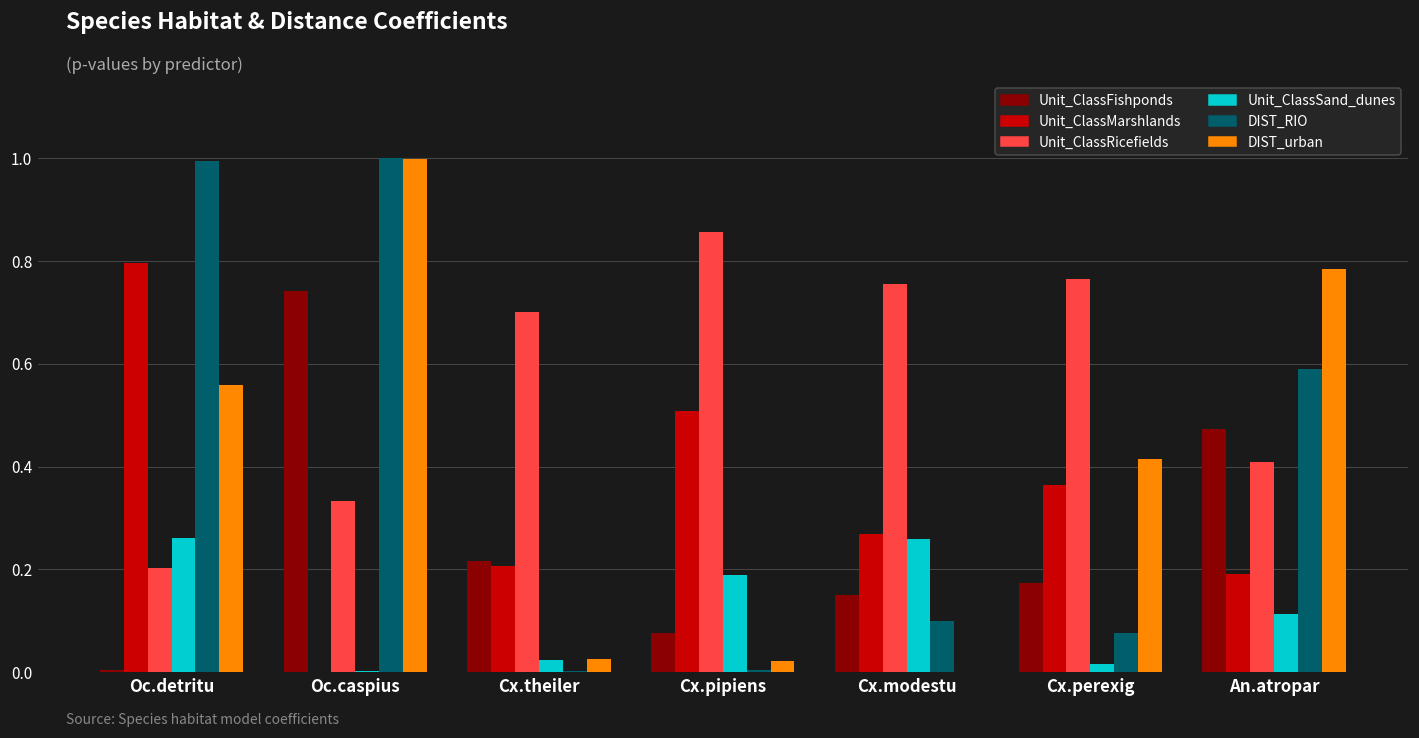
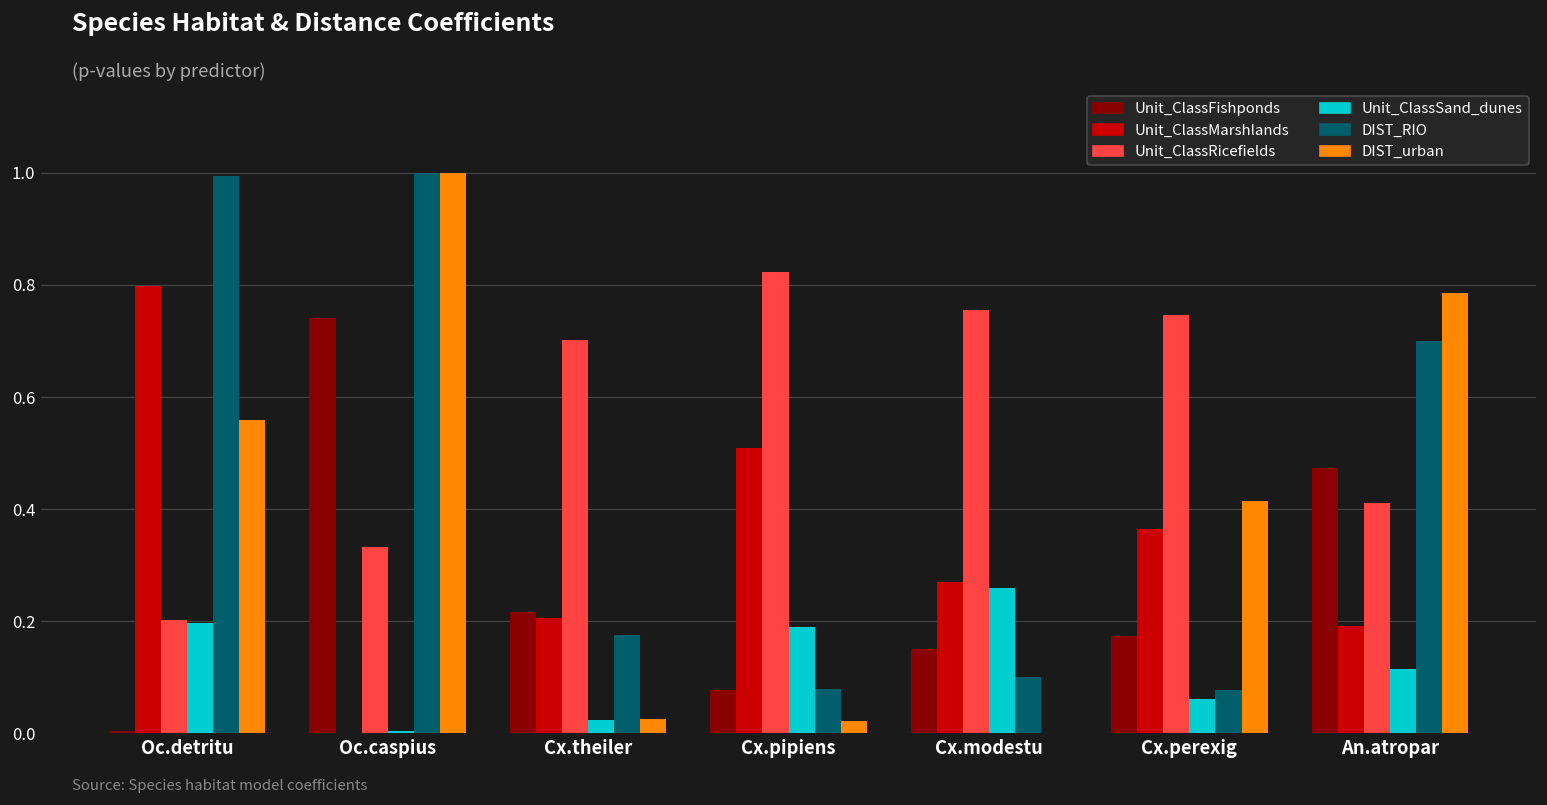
Unit_ClassSand_dunes, Oc.detritu: 0.26 -> 0.20
DIST_RIO, Cx.theiler: 0.00 -> 0.18
Unit_ClassRicefields, Cx.pipiens: 0.86 -> 0.82
DIST_RIO, Cx.pipiens: 0.01 -> 0.08
Unit_ClassRicefields, Cx.perexig: 0.77 -> 0.75
Unit_ClassSand_dunes, Cx.perexig: 0.02 -> 0.06
DIST_RIO, An.atropar: 0.59 -> 0.70
